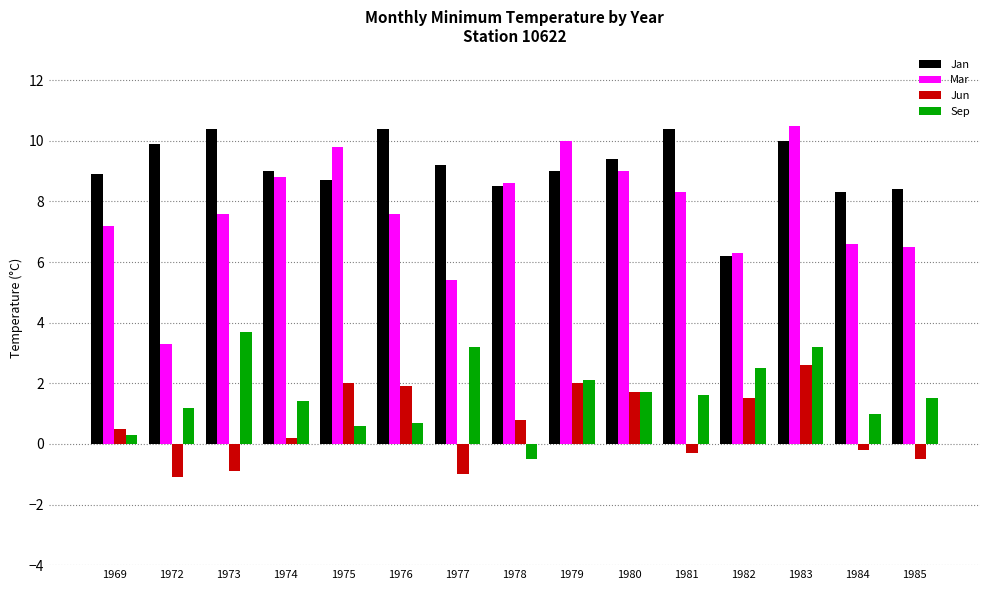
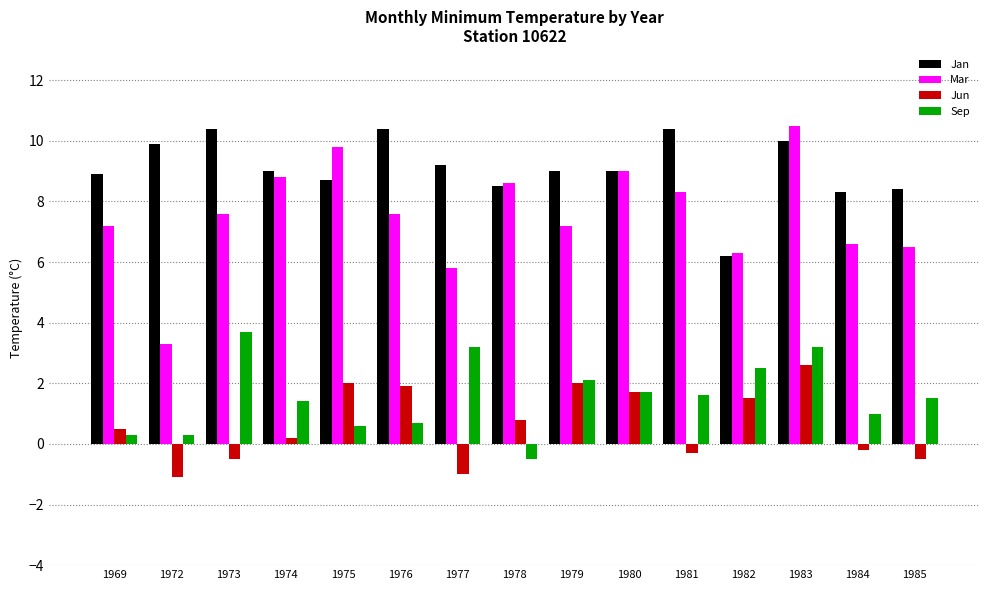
Sep, 1972: 1.2 -> 0.3
Jun, 1973: -0.9 -> -0.5
Mar, 1977: 5.4 -> 5.8
Mar, 1979: 10.0 -> 7.2
Jan, 1980: 9.4 -> 9.0
